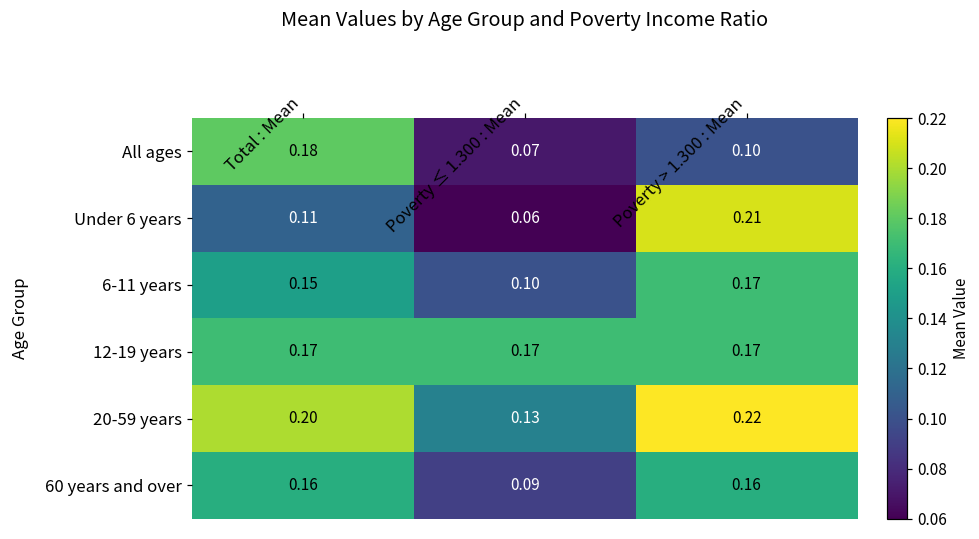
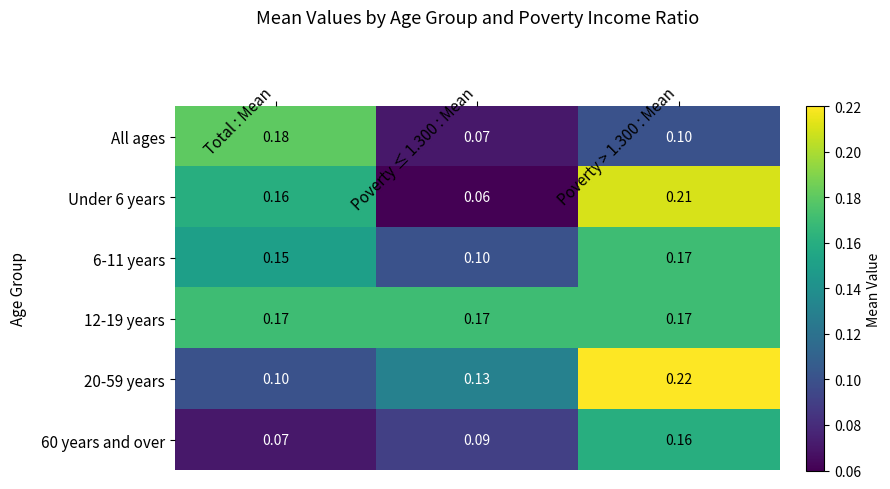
Under 6 years, Total : Mean: 0.11 -> 0.16
20-59 years, Total : Mean: 0.20 -> 0.10
60 years and over, Total : Mean: 0.16 -> 0.07
